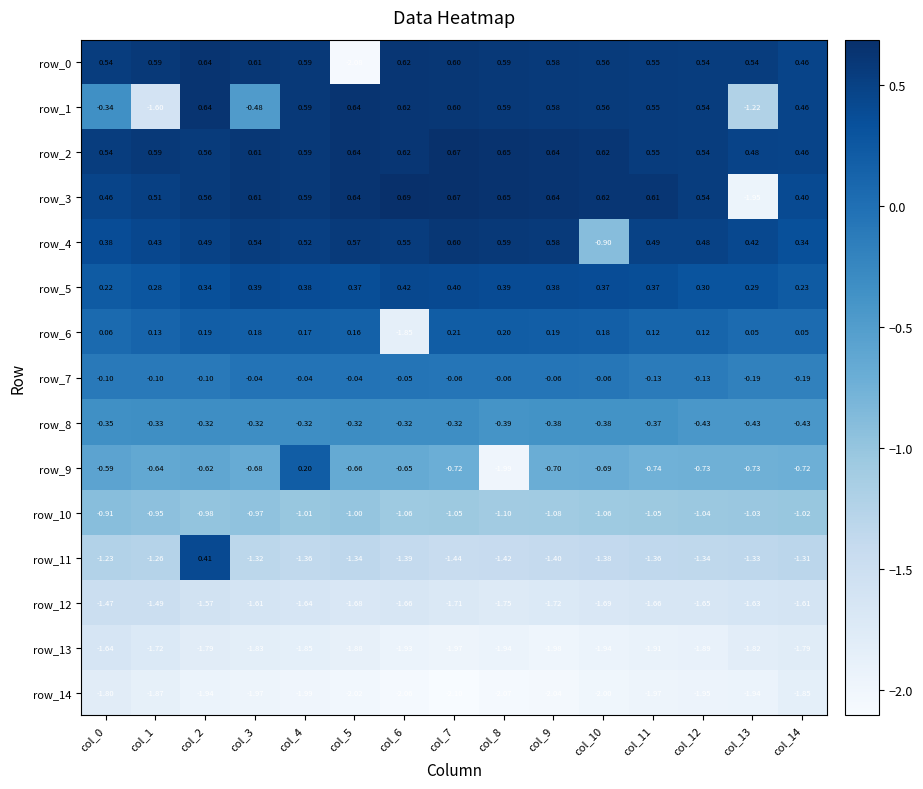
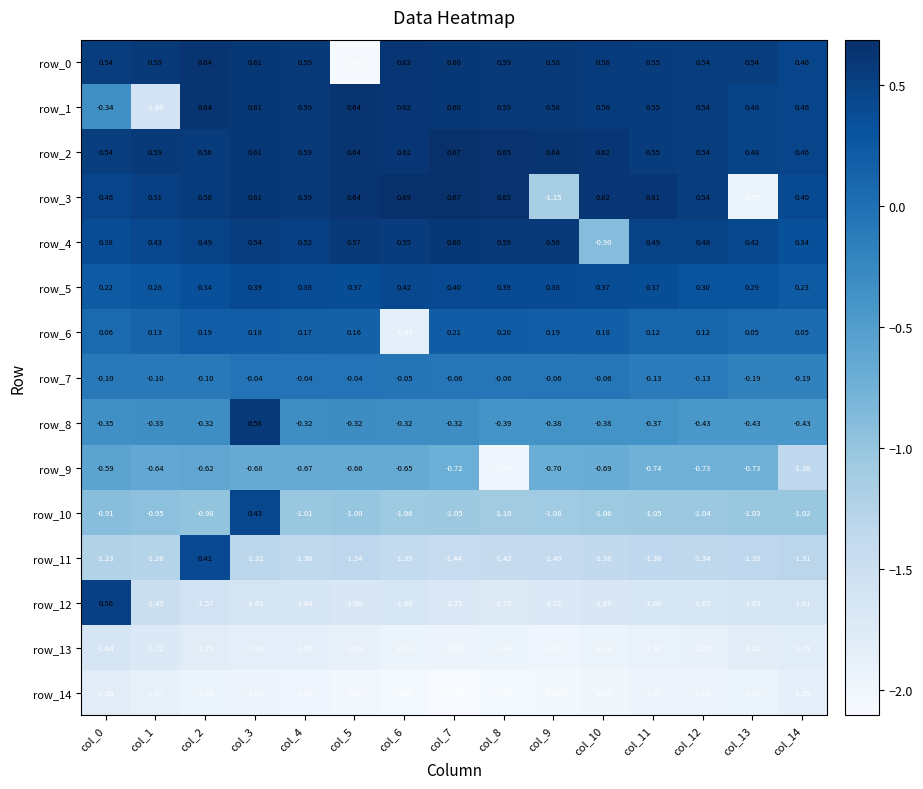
row_1, col_3: -0.48 -> 0.61
row_1, col_13: -1.22 -> 0.48
row_3, col_9: 0.64 -> -1.15
row_8, col_3: -0.32 -> 0.58
row_9, col_4: 0.20 -> -0.67
row_9, col_14: -0.72 -> -1.36
row_10, col_3: -0.97 -> 0.43
row_12, col_0: -1.47 -> 0.50
